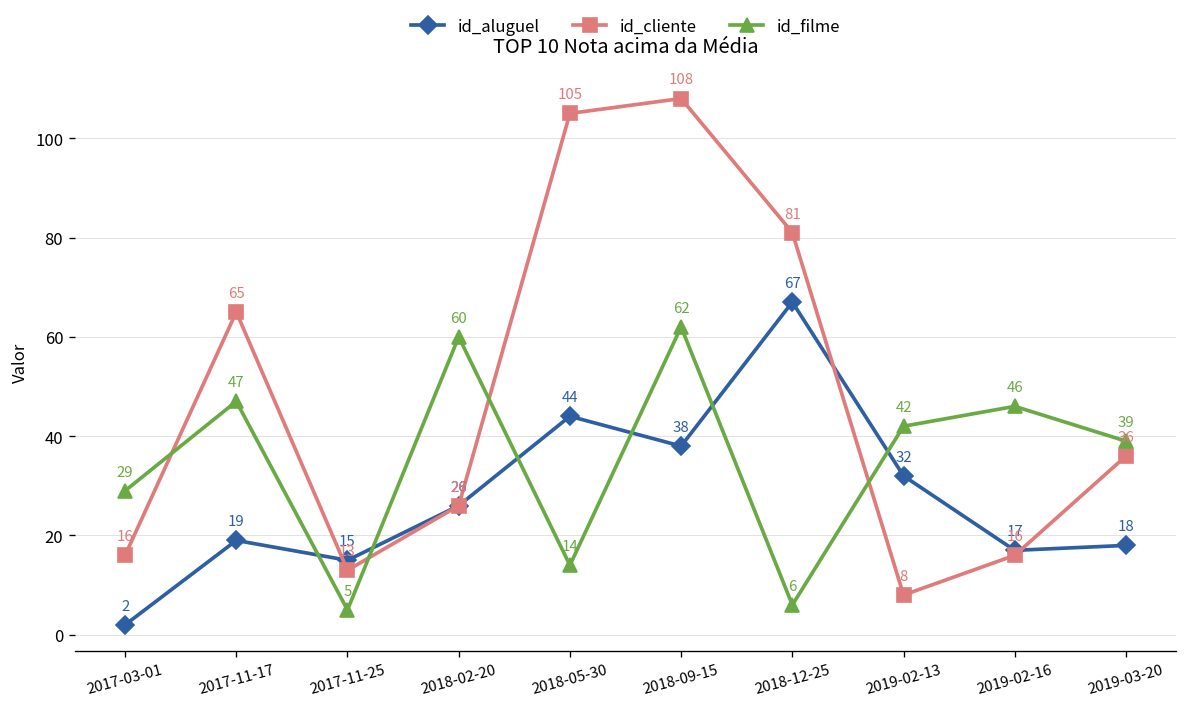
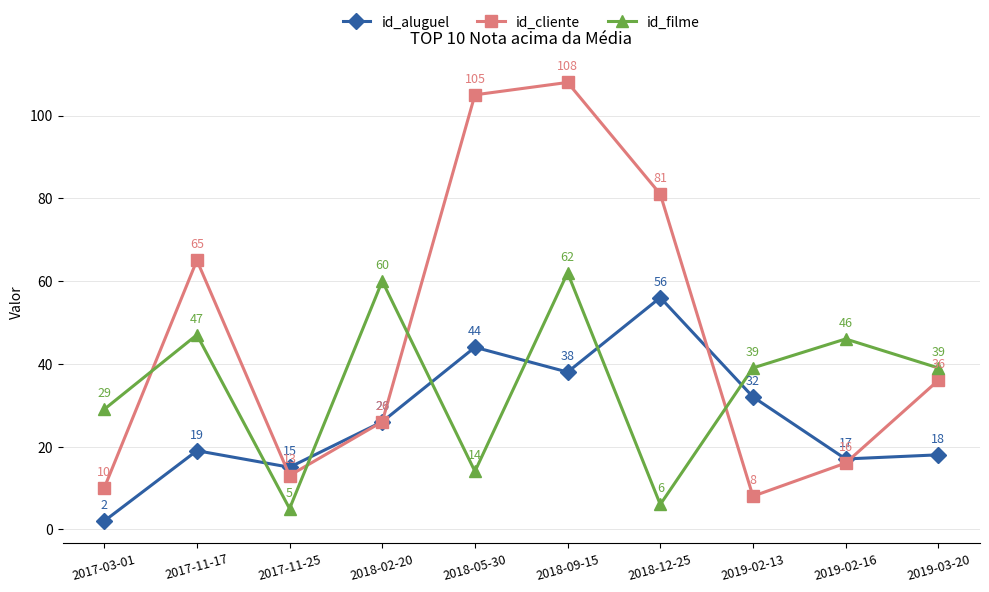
id_cliente, 2017-03-01: 16 -> 10
id_aluguel, 2018-12-25: 67 -> 56
id_filme, 2019-02-13: 42 -> 39
